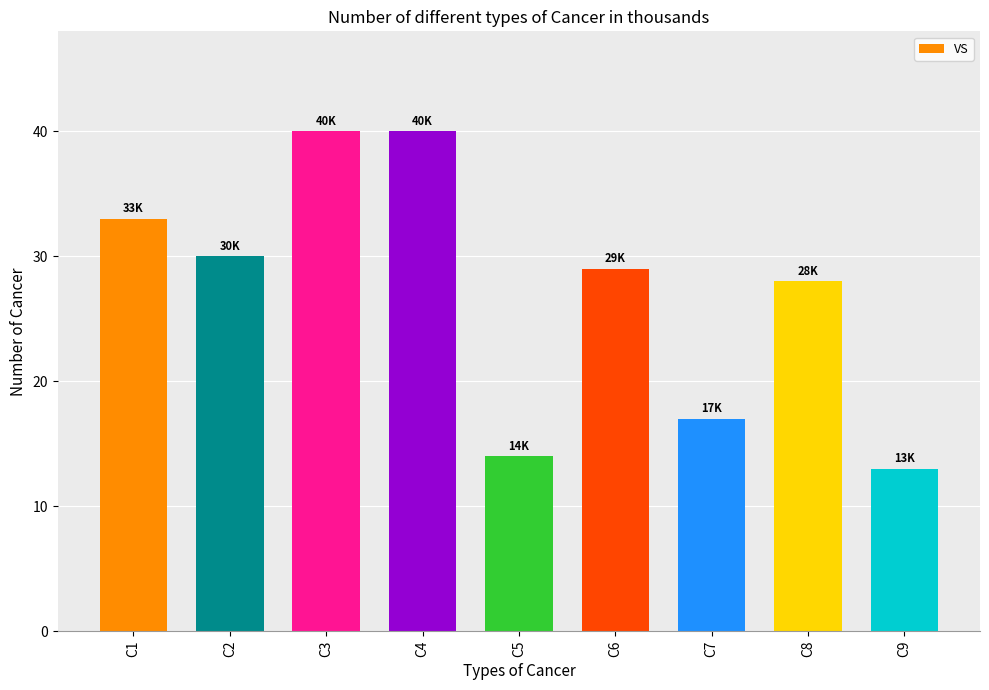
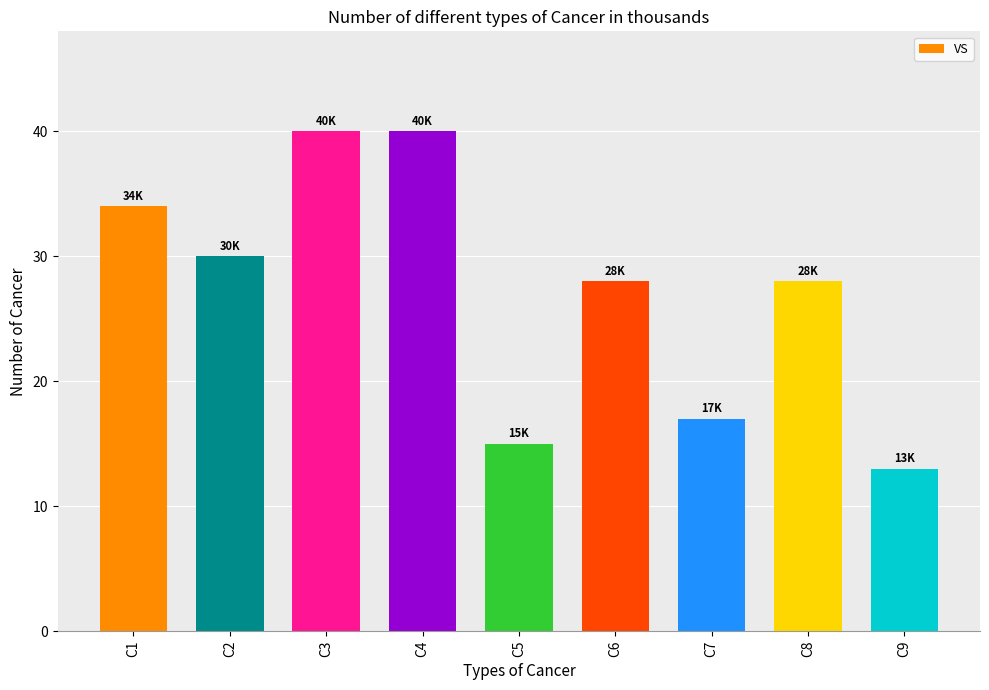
C1: 33K -> 34K
C5: 14K -> 15K
C6: 29K -> 28K
